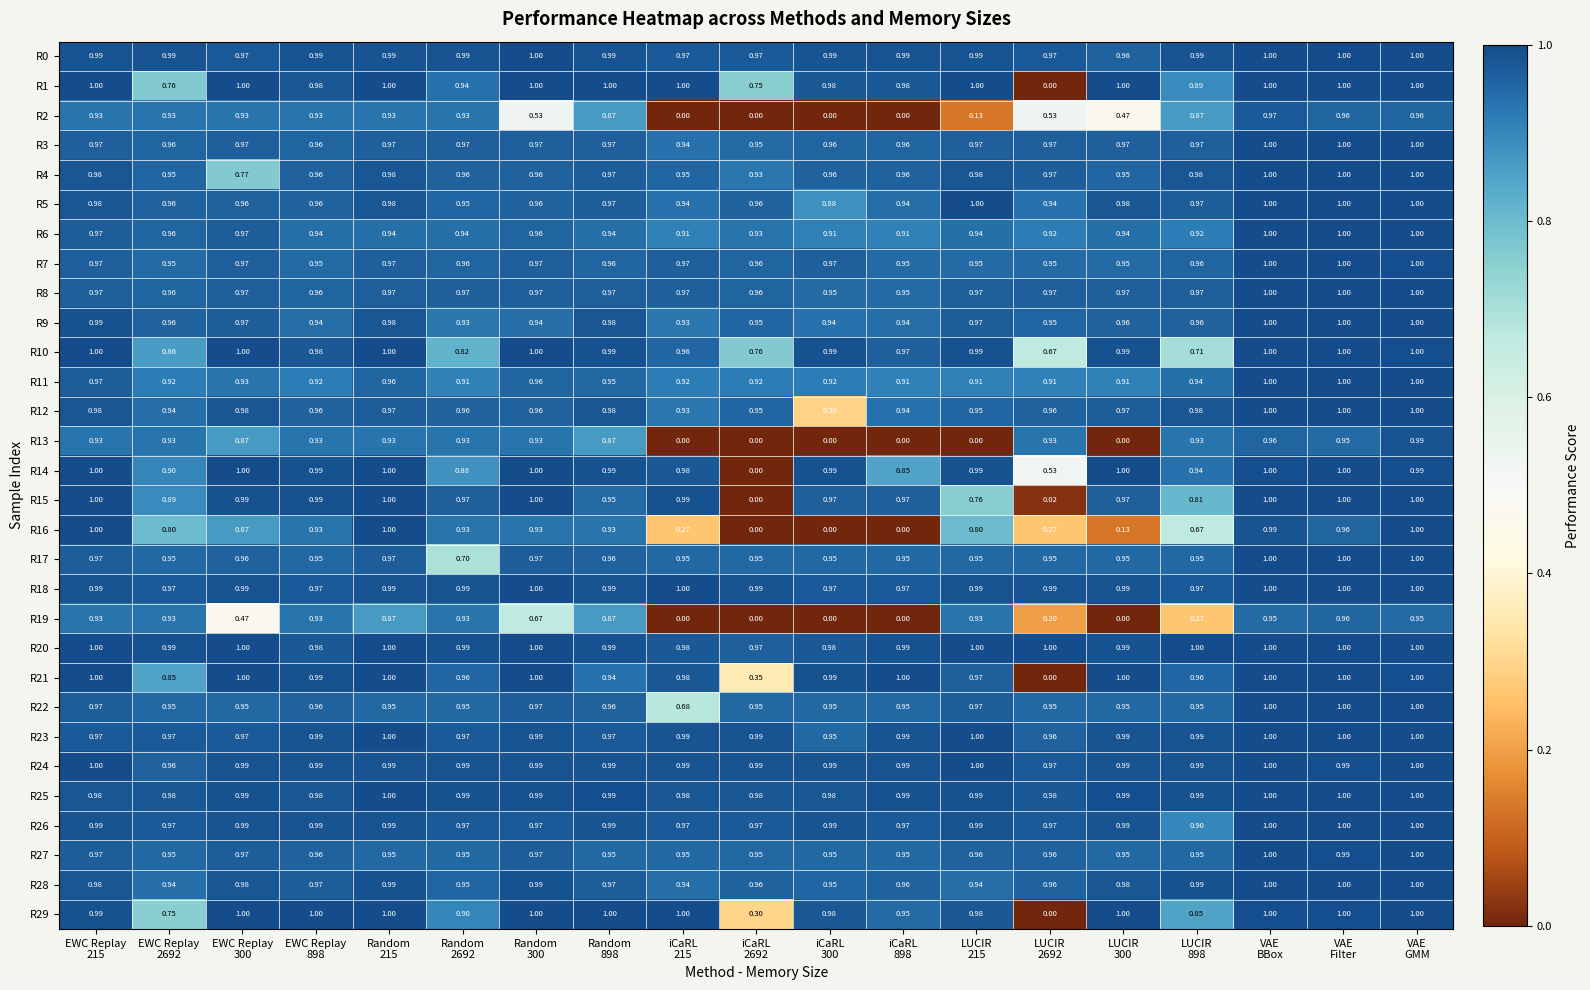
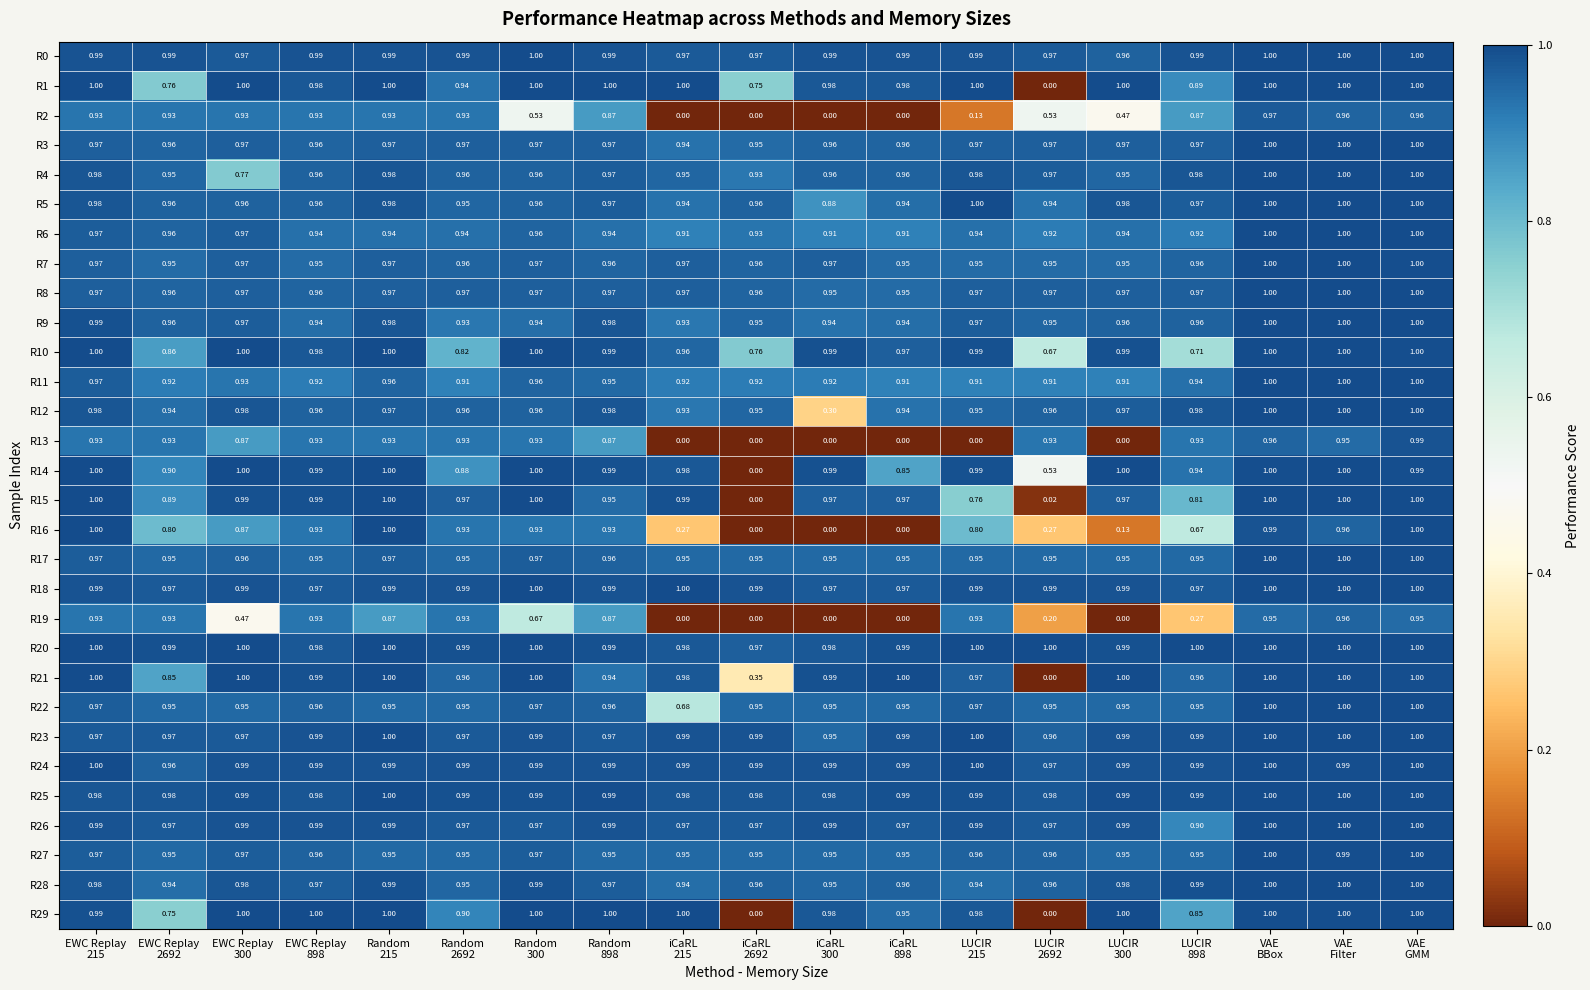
R17, Random 2692: 0.70 -> 0.95
R29, iCaRL 2692: 0.30 -> 0.00
